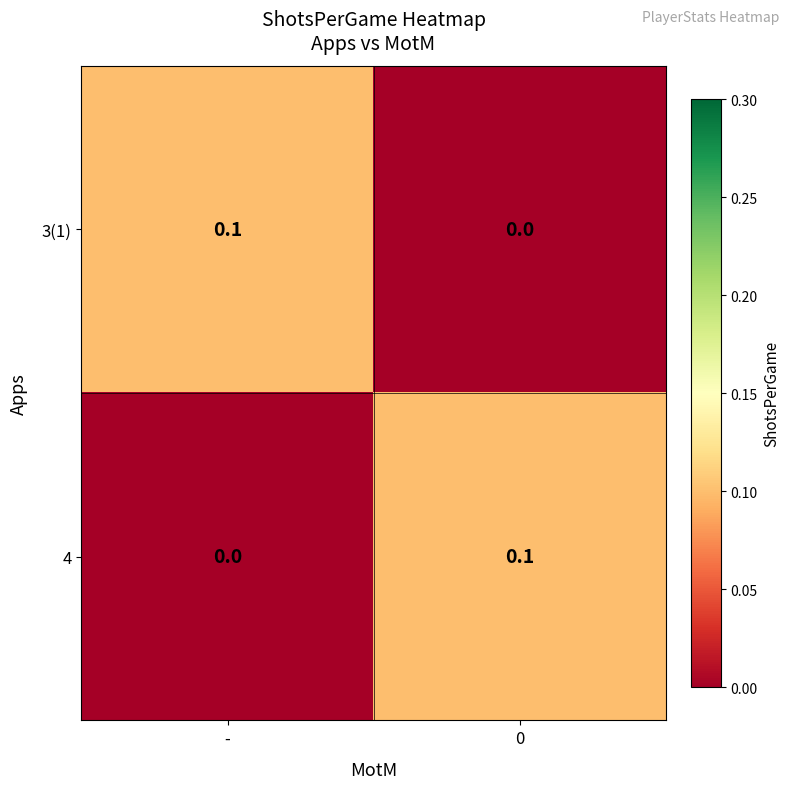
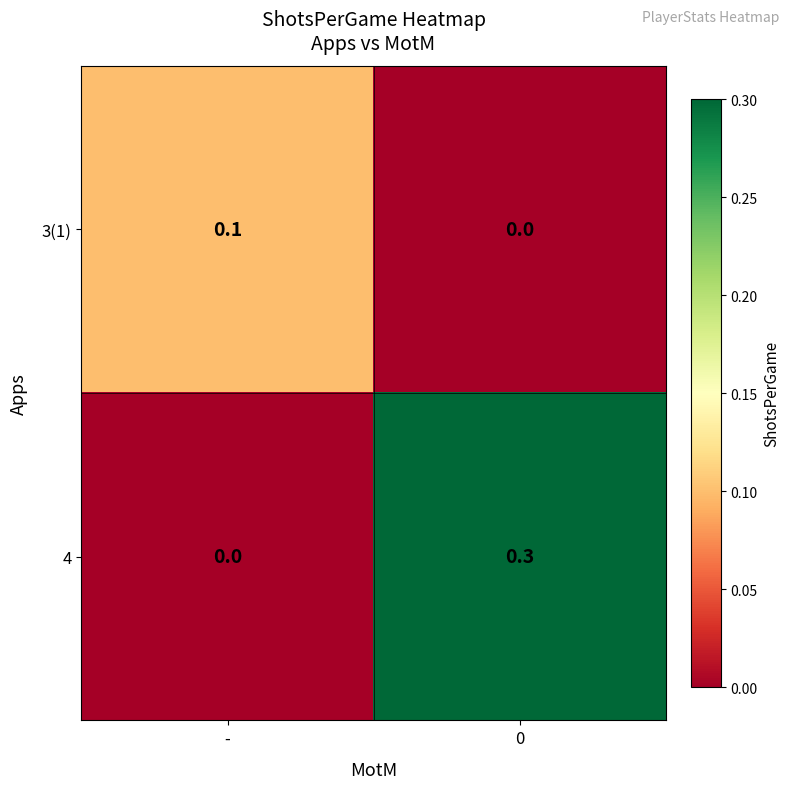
4, 0: 0.1 -> 0.3
